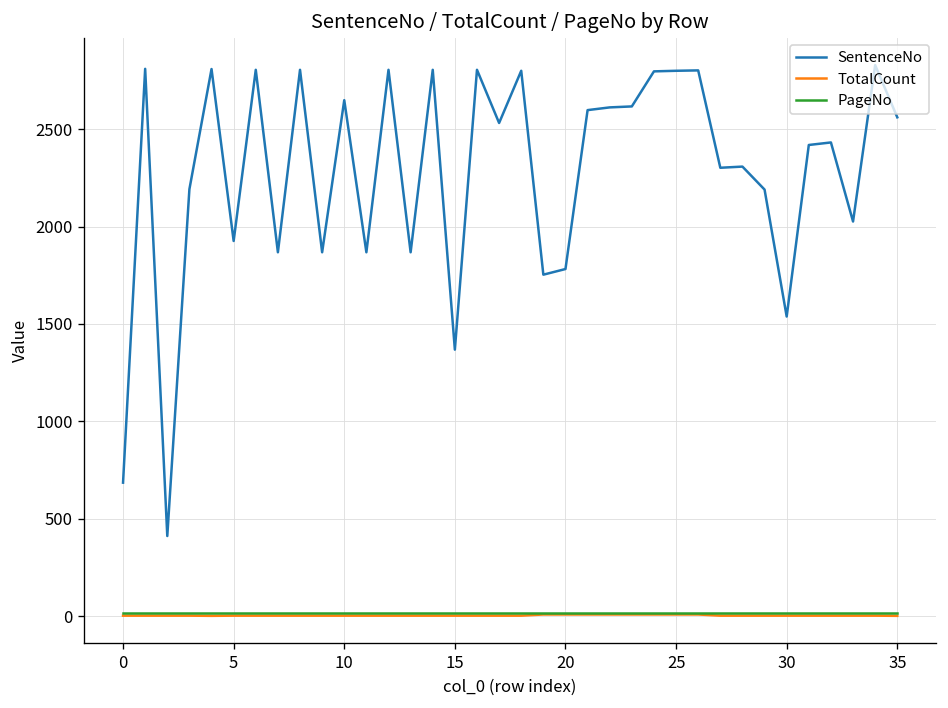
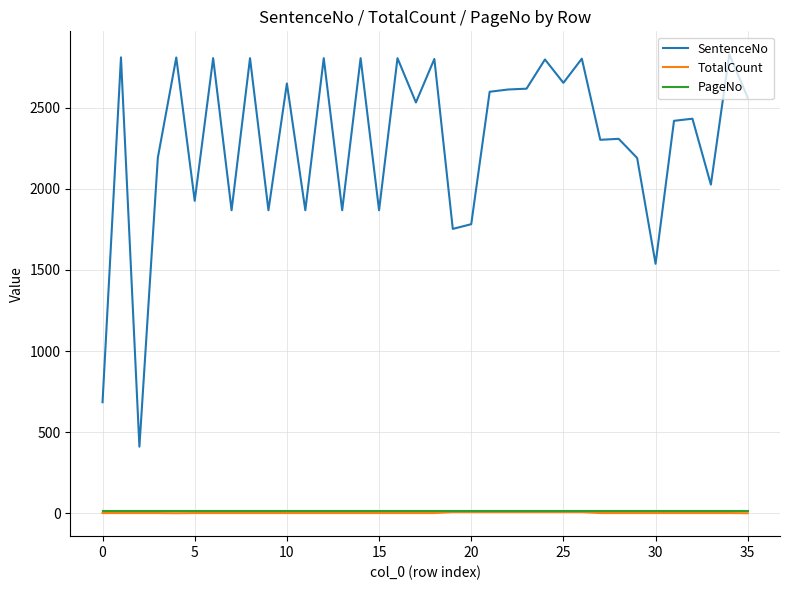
SentenceNo, 15: 1370 -> 1870
SentenceNo, 25: 2800 -> 2650
